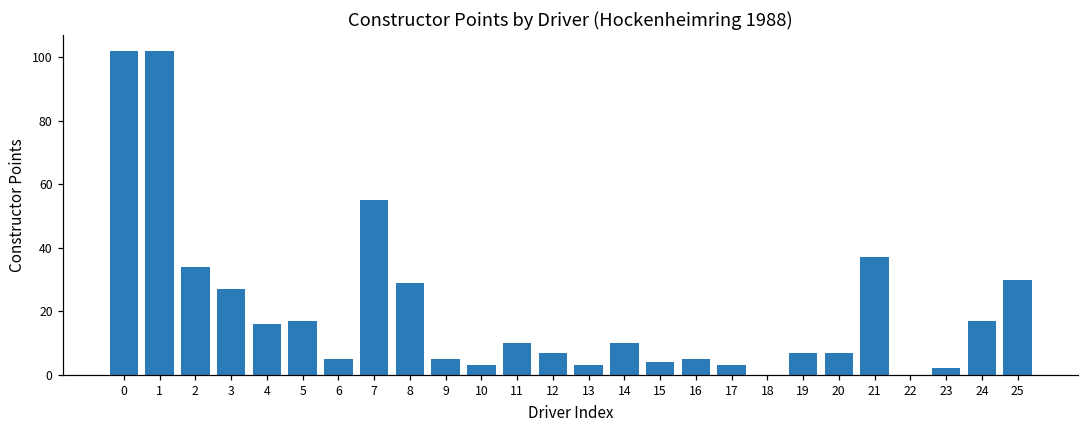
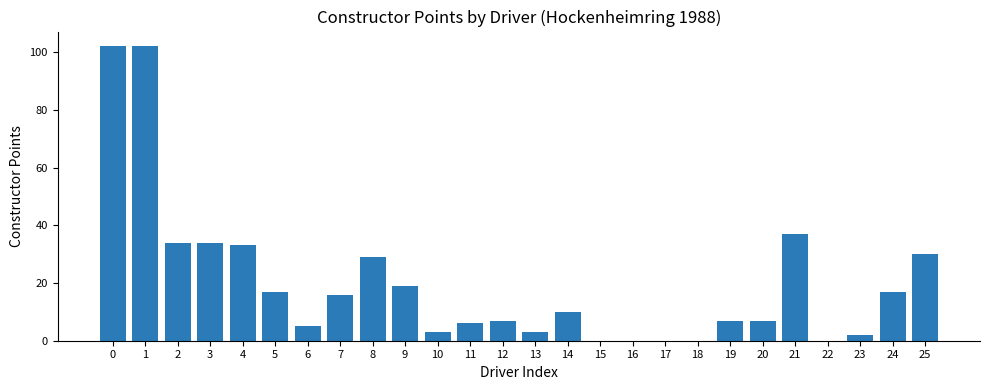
3: 27 -> 34
4: 16 -> 33
7: 55 -> 16
9: 5 -> 19
11: 10 -> 6
15: 4 -> 0
16: 5 -> 0
17: 3 -> 0
